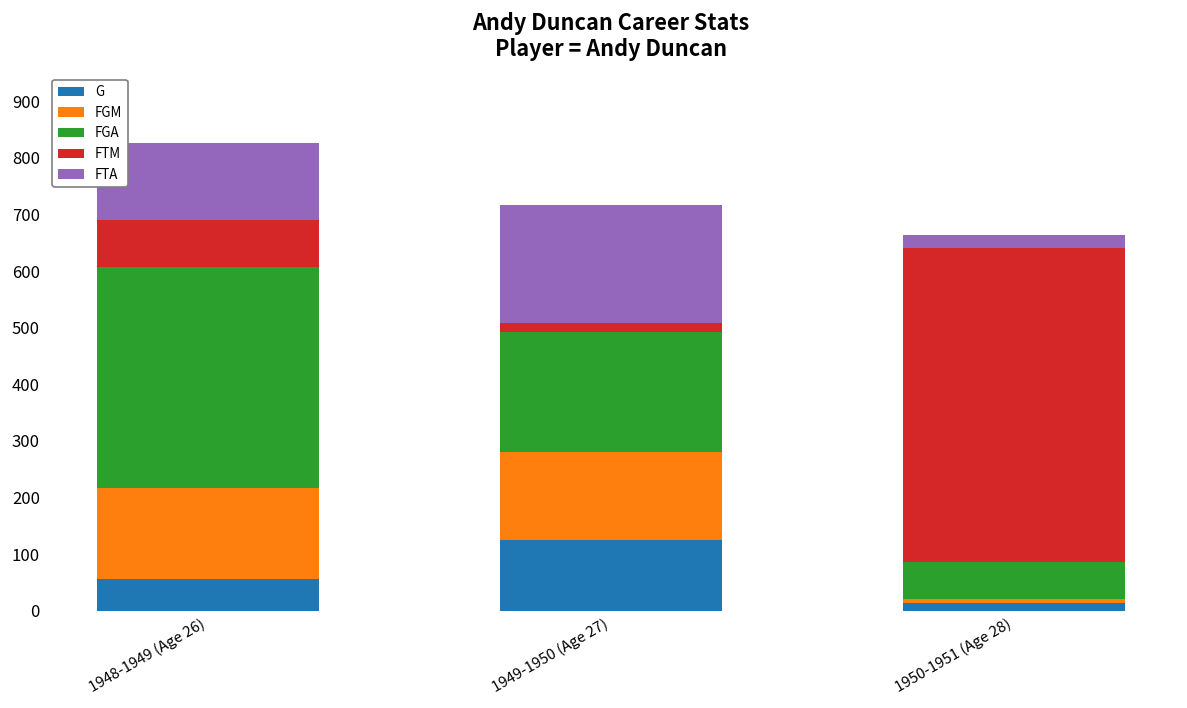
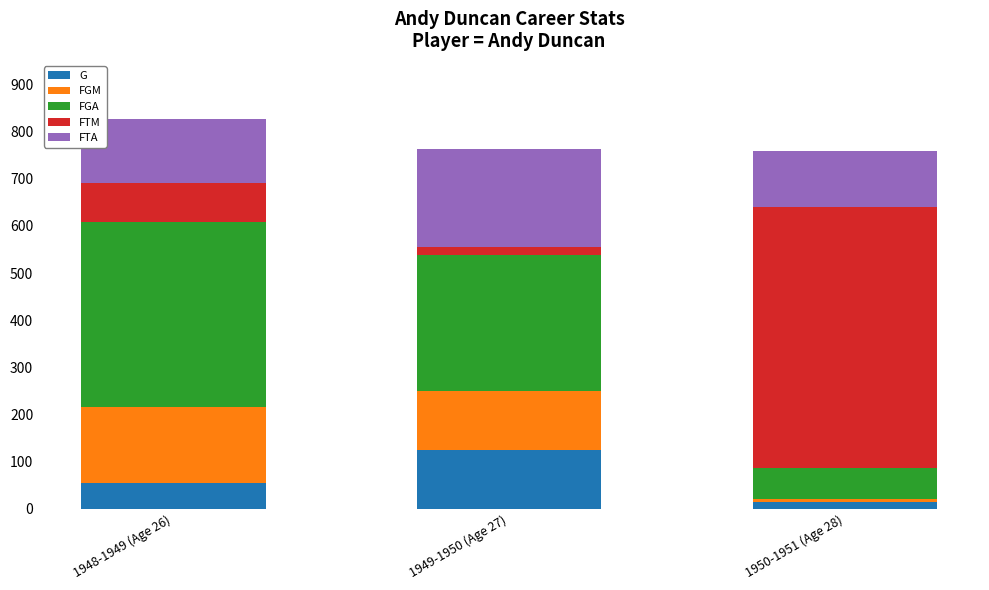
FGM, 1949-1950 (Age 27): 160 -> 130
FGA, 1949-1950 (Age 27): 210 -> 290
FTA, 1950-1951 (Age 28): 20 -> 120
